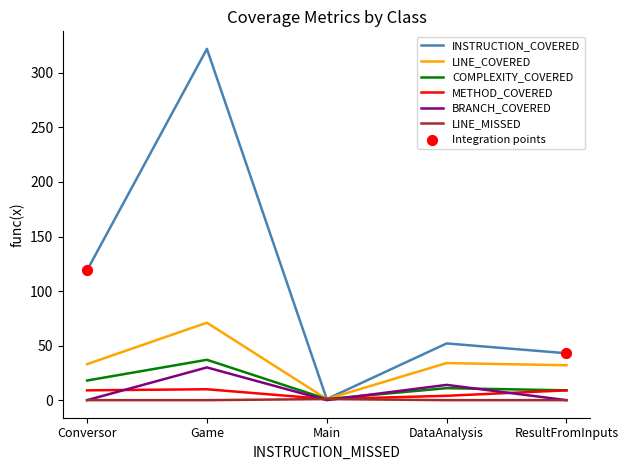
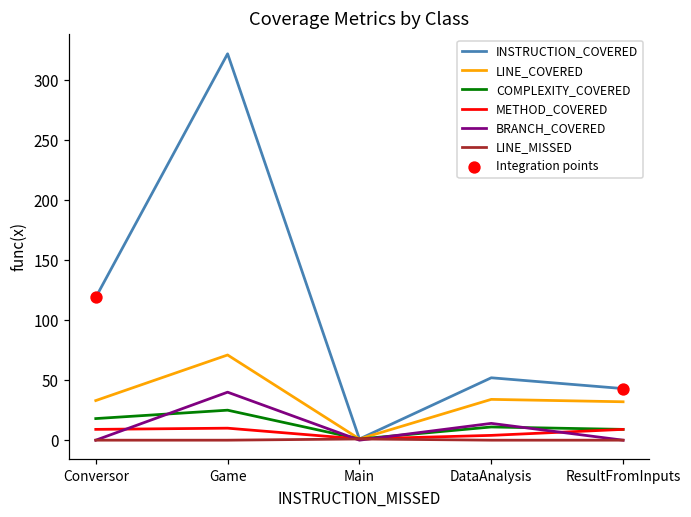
COMPLEXITY_COVERED, Game: 37 -> 25
BRANCH_COVERED, Game: 30 -> 40
